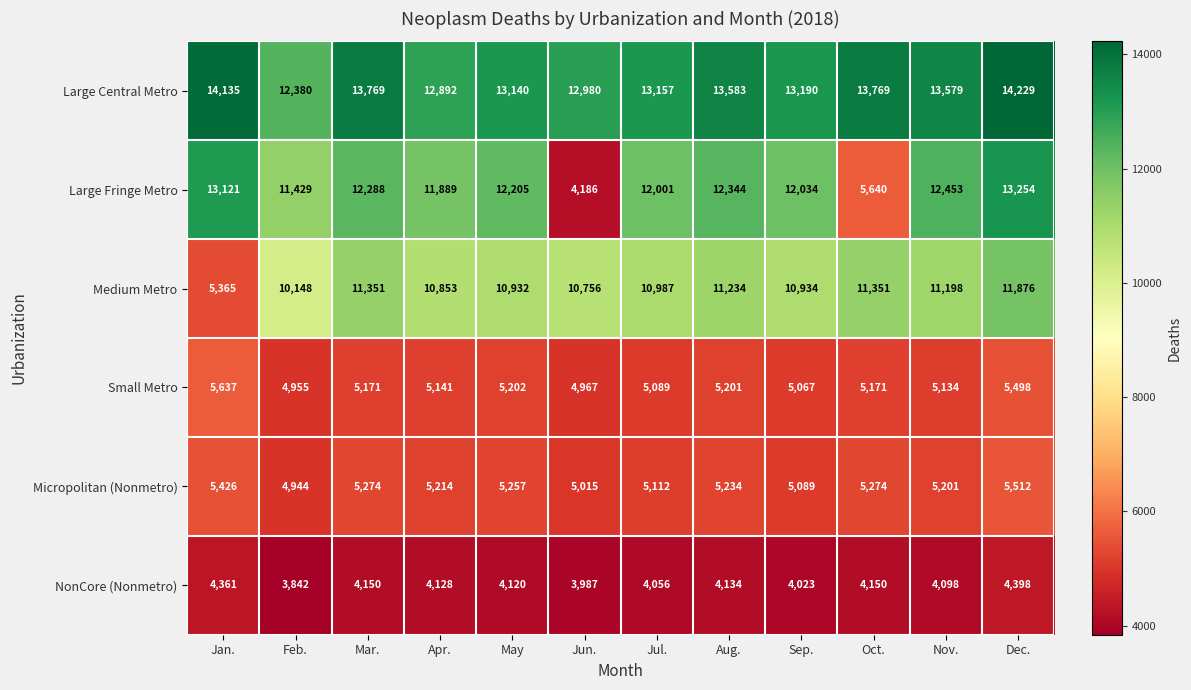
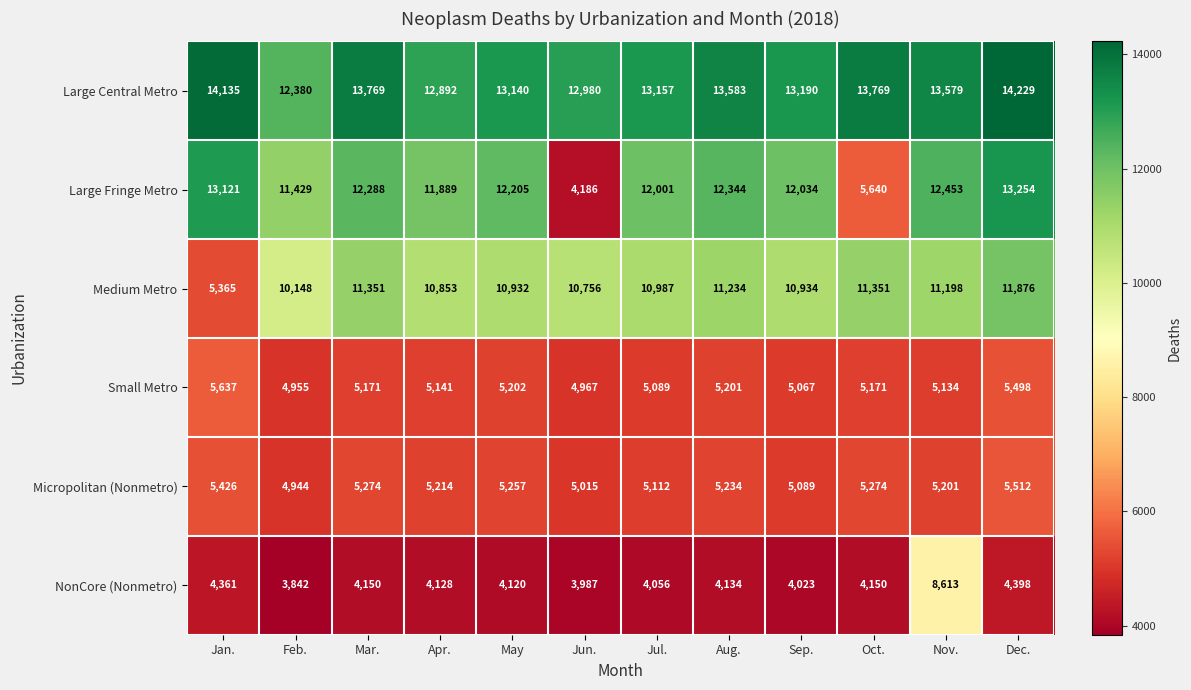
NonCore (Nonmetro), Nov.: 4,098 -> 8,613
